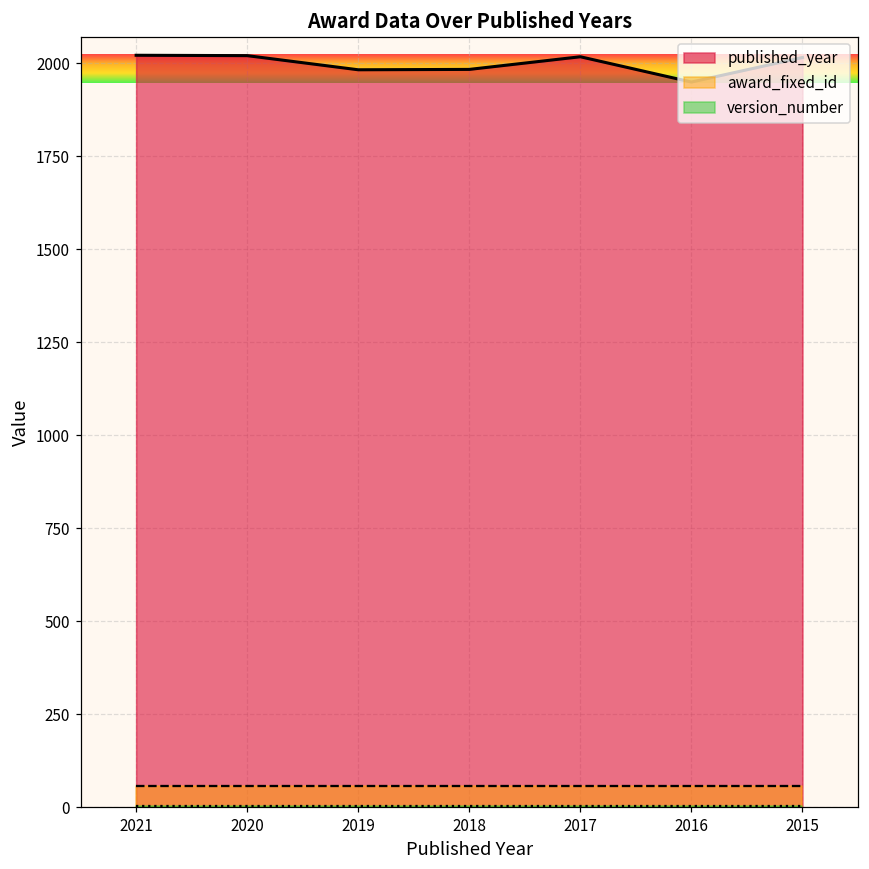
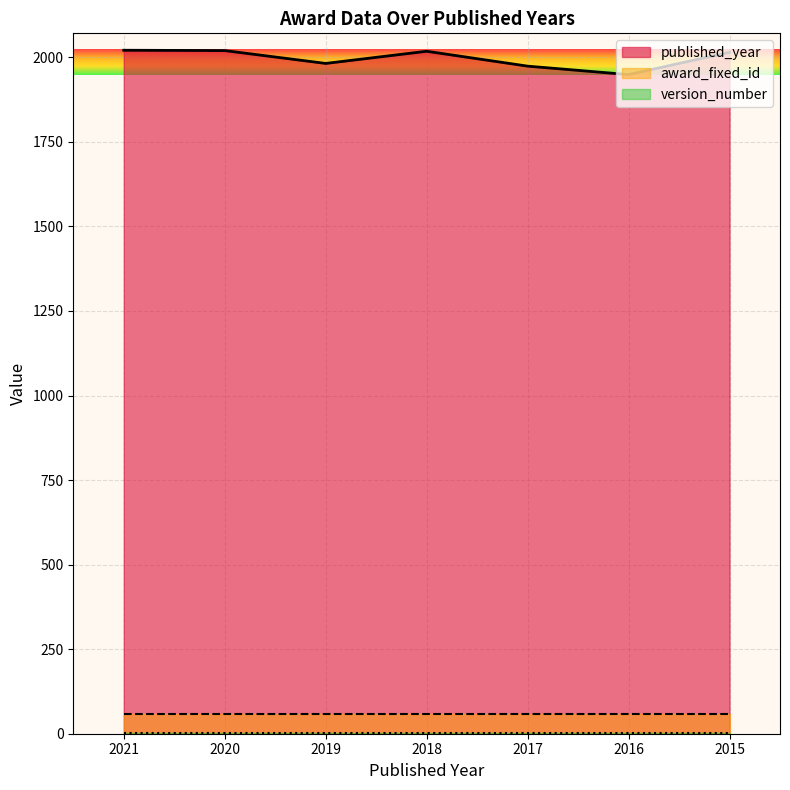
published_year, 2018: 1980 -> 2020
published_year, 2017: 2020 -> 1970
